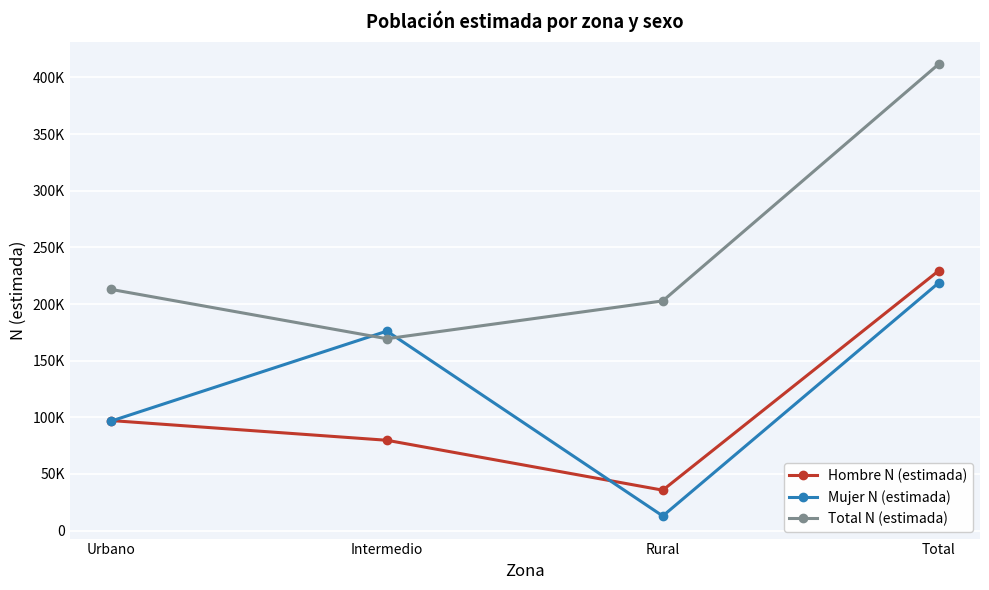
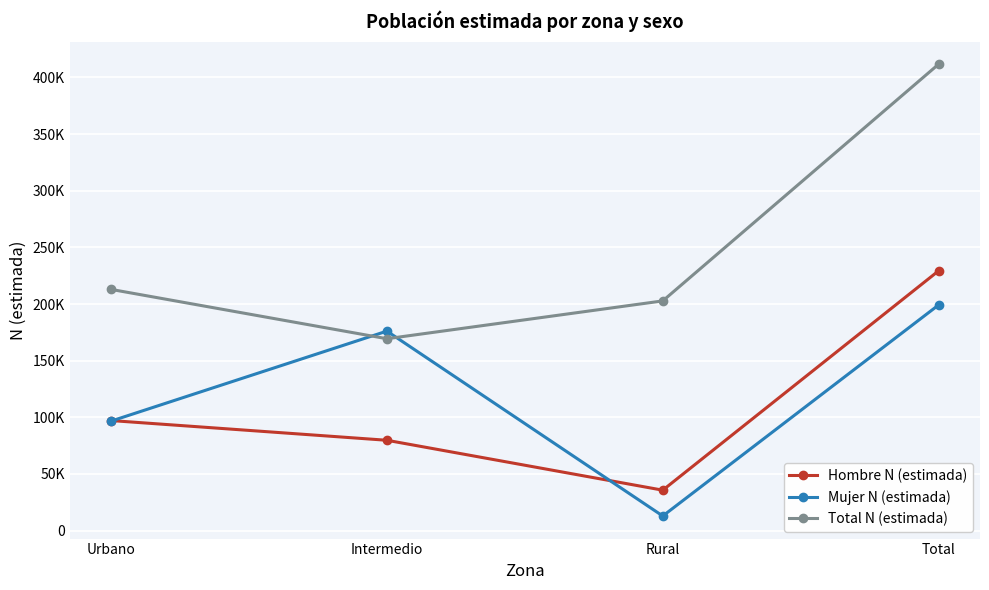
Mujer N (estimada), Total: 219000 -> 199000
